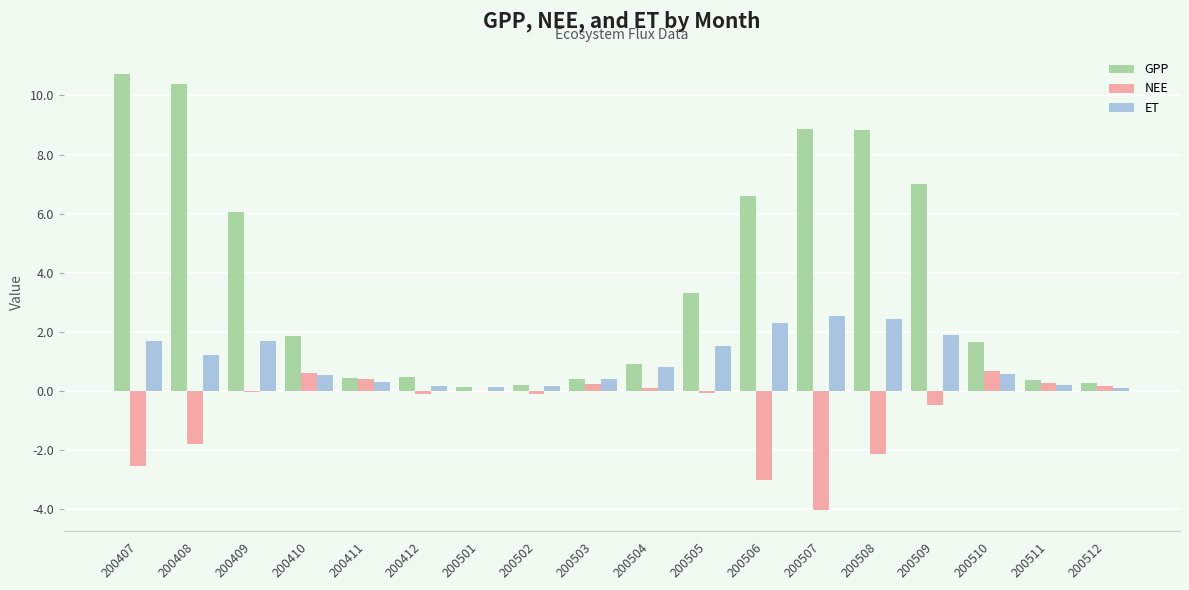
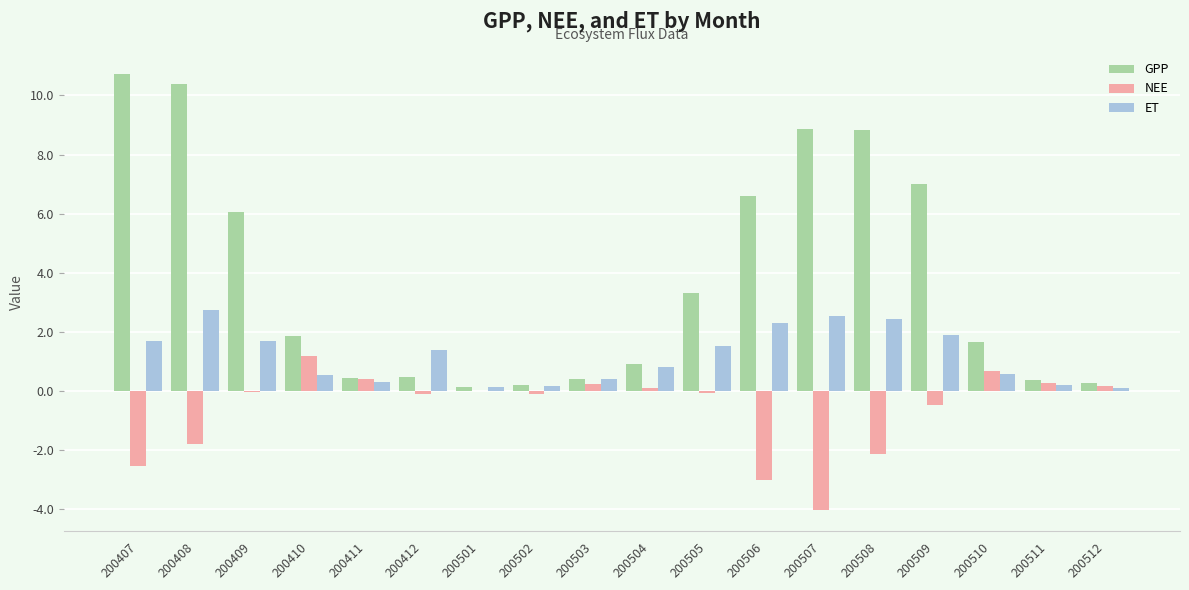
ET, 200408: 1.2 -> 2.7
NEE, 200410: 0.6 -> 1.2
ET, 200412: 0.2 -> 1.4
